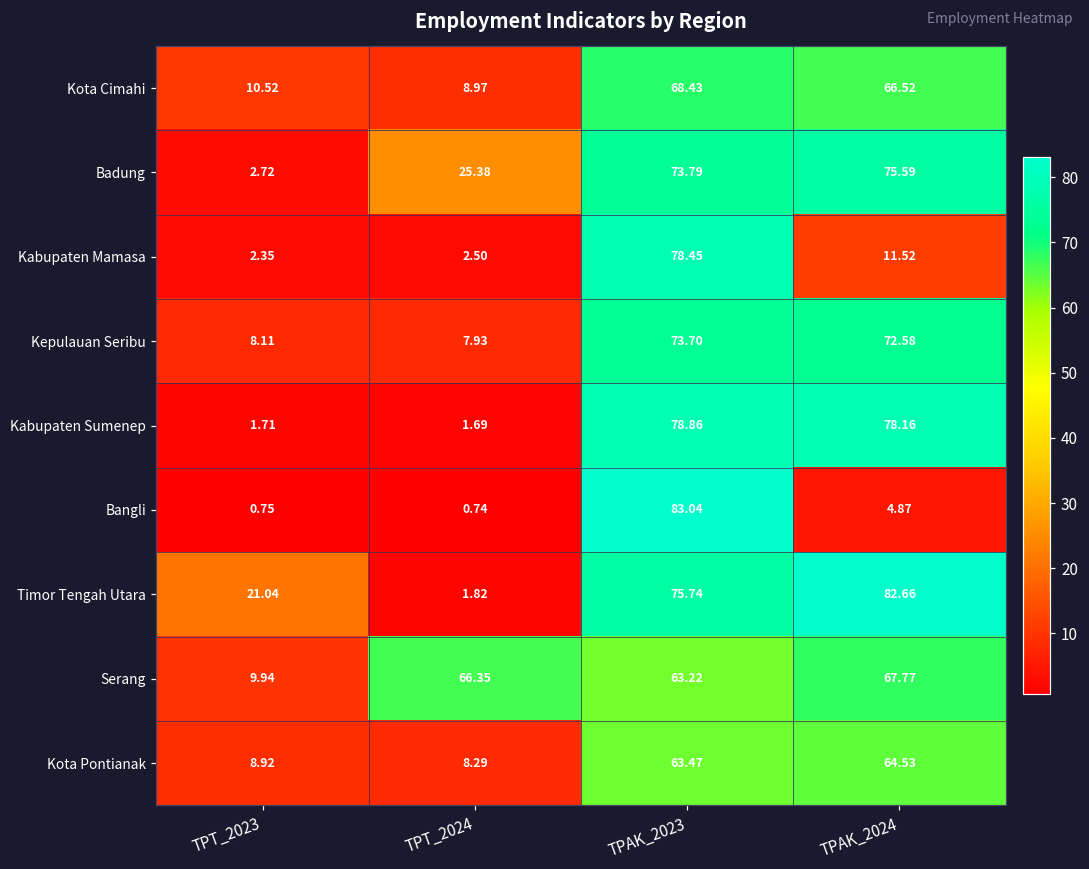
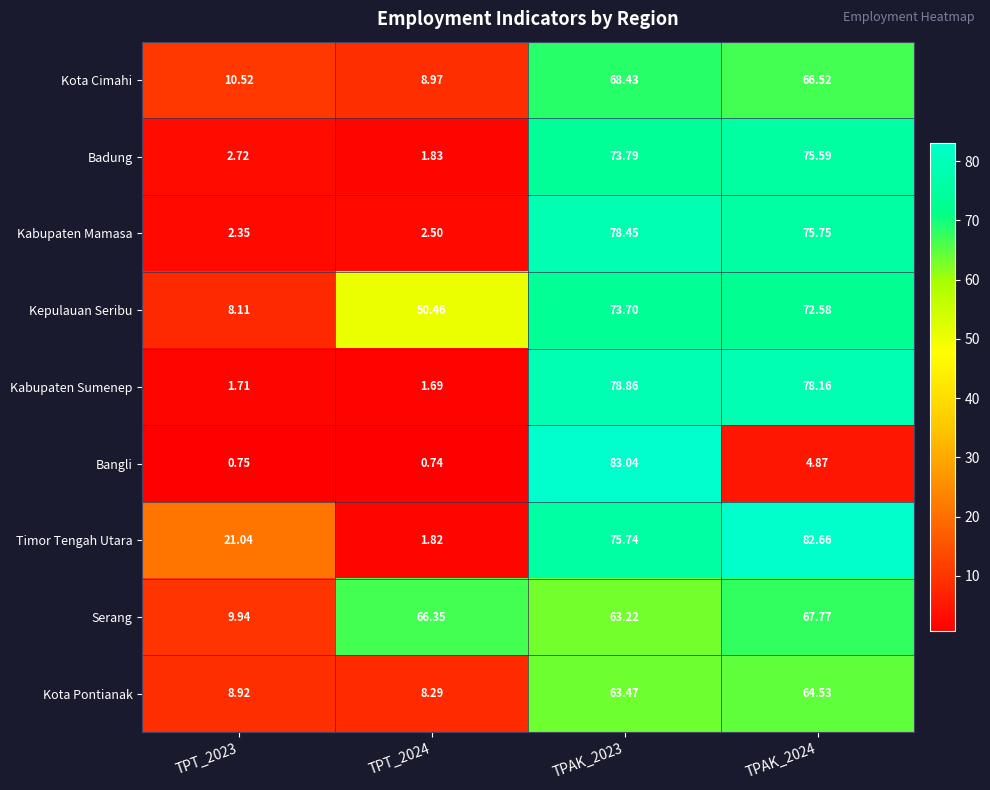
Badung, TPT_2024: 25.38 -> 1.83
Kabupaten Mamasa, TPAK_2024: 11.52 -> 75.75
Kepulauan Seribu, TPT_2024: 7.93 -> 50.46
